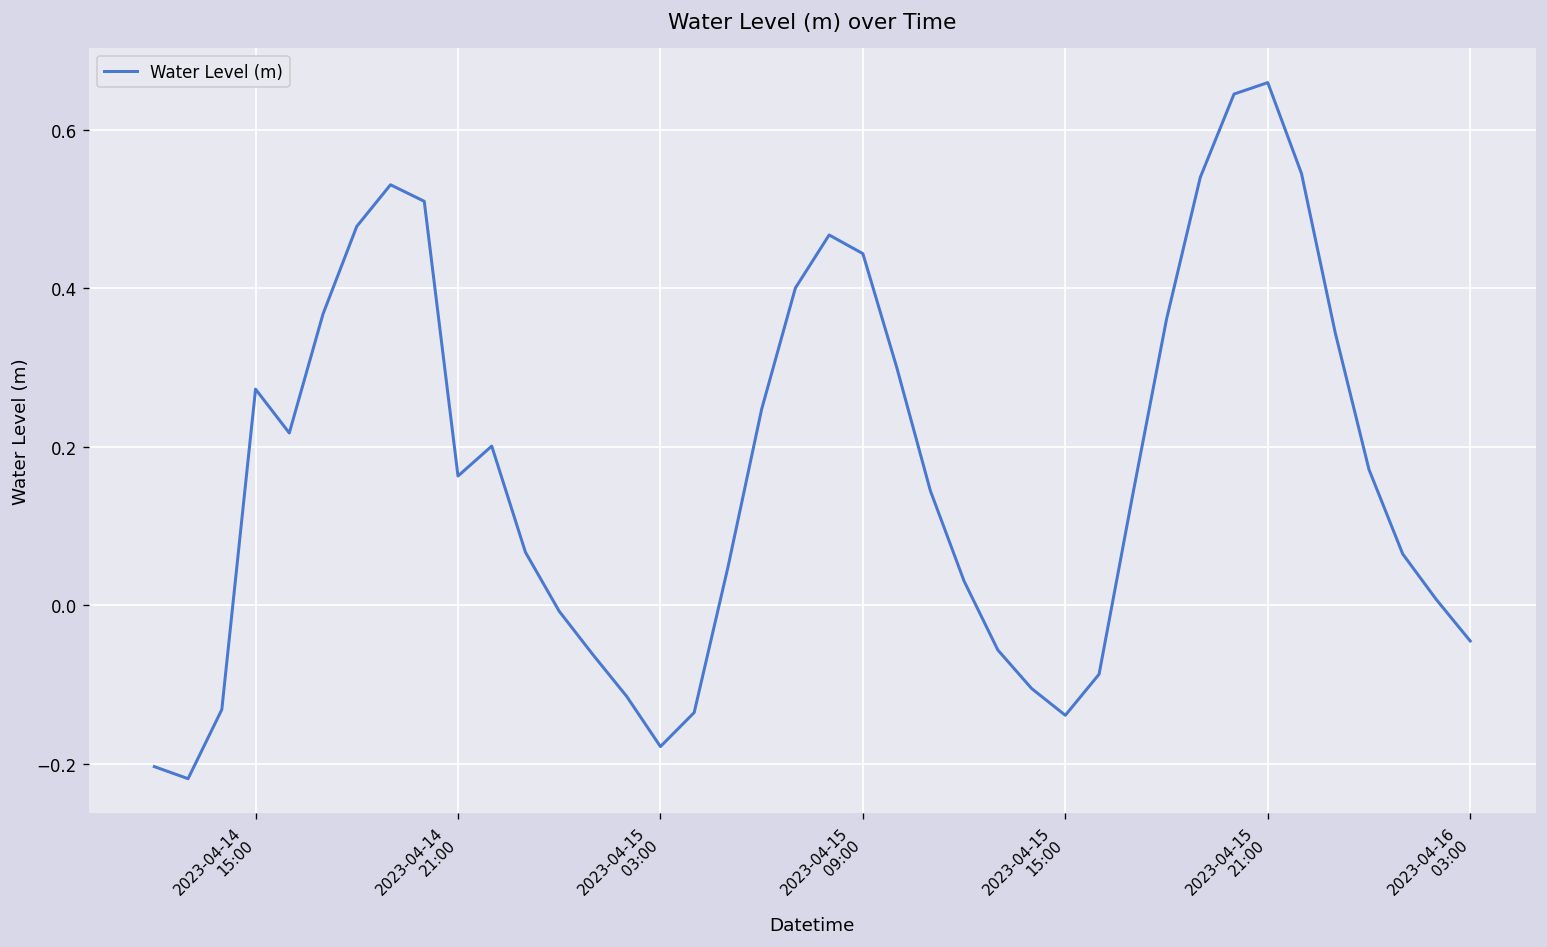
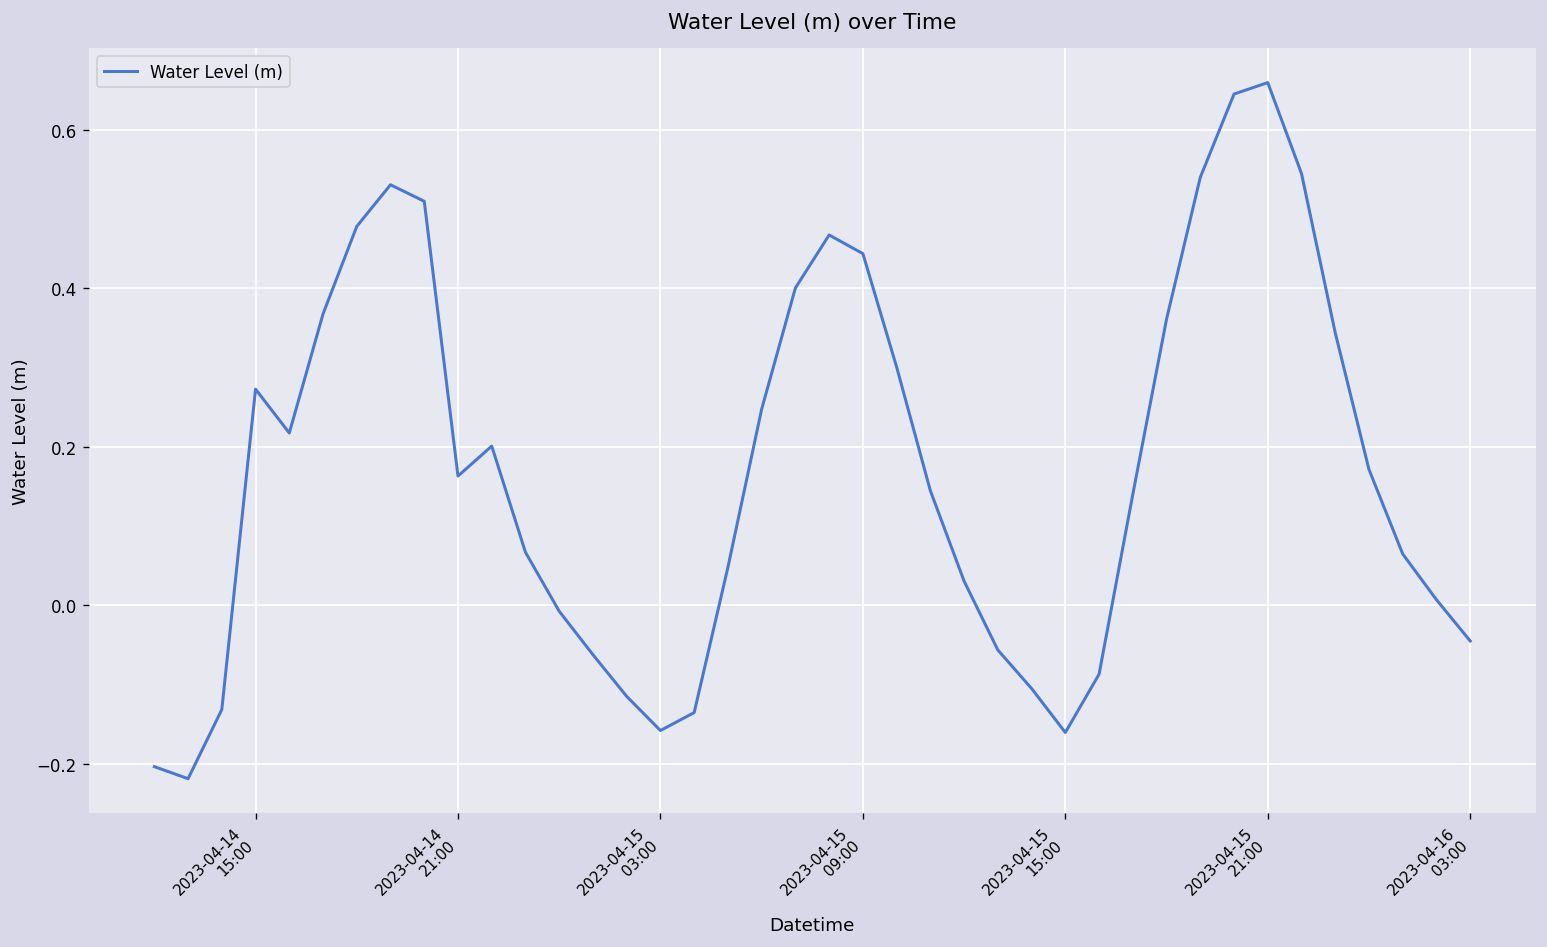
2023-04-15 03:00: -0.18 -> -0.16
2023-04-15 15:00: -0.14 -> -0.16
